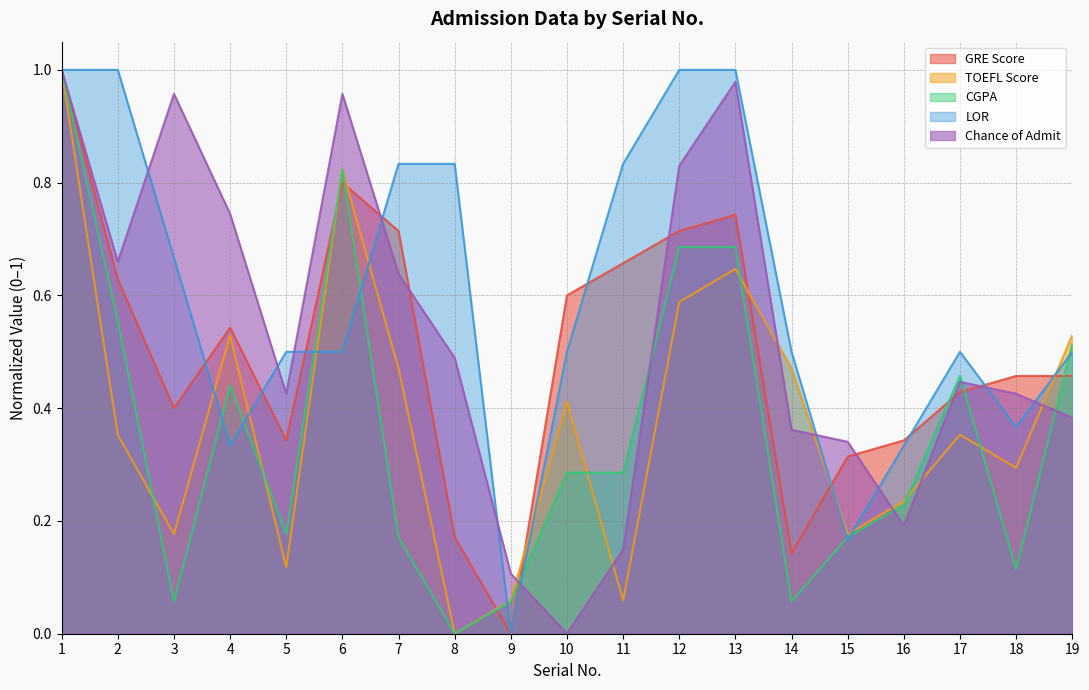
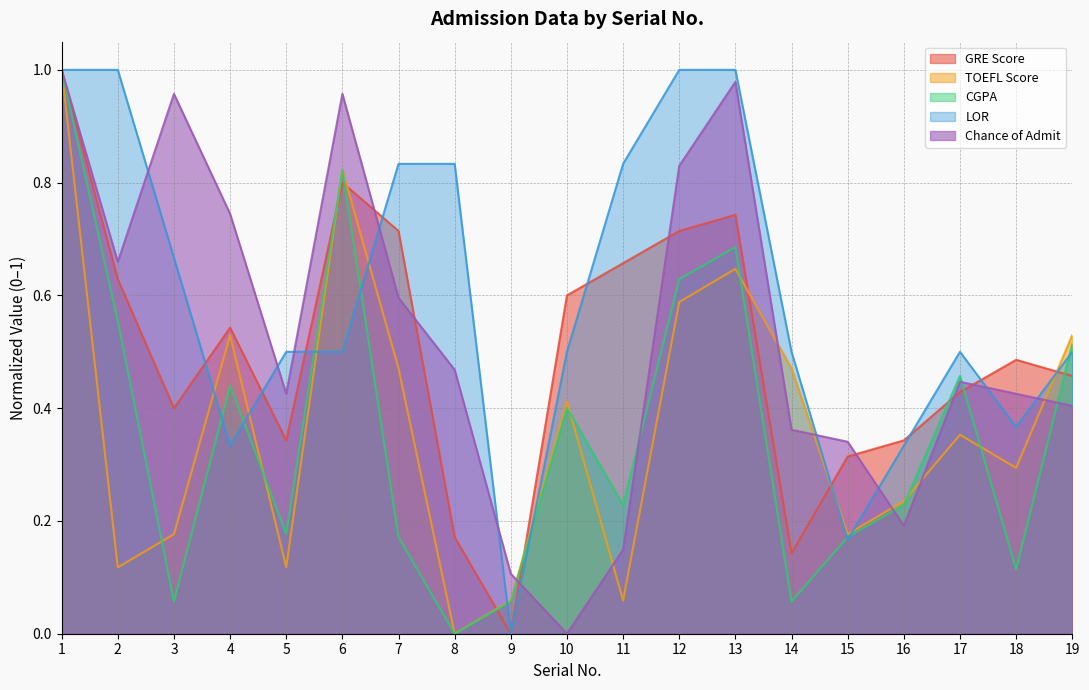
TOEFL Score, 2: 0.35 -> 0.12
Chance of Admit, 7: 0.64 -> 0.60
Chance of Admit, 8: 0.49 -> 0.47
CGPA, 10: 0.29 -> 0.40
CGPA, 11: 0.29 -> 0.23
CGPA, 12: 0.69 -> 0.63
GRE Score, 18: 0.46 -> 0.49
Chance of Admit, 19: 0.38 -> 0.40
